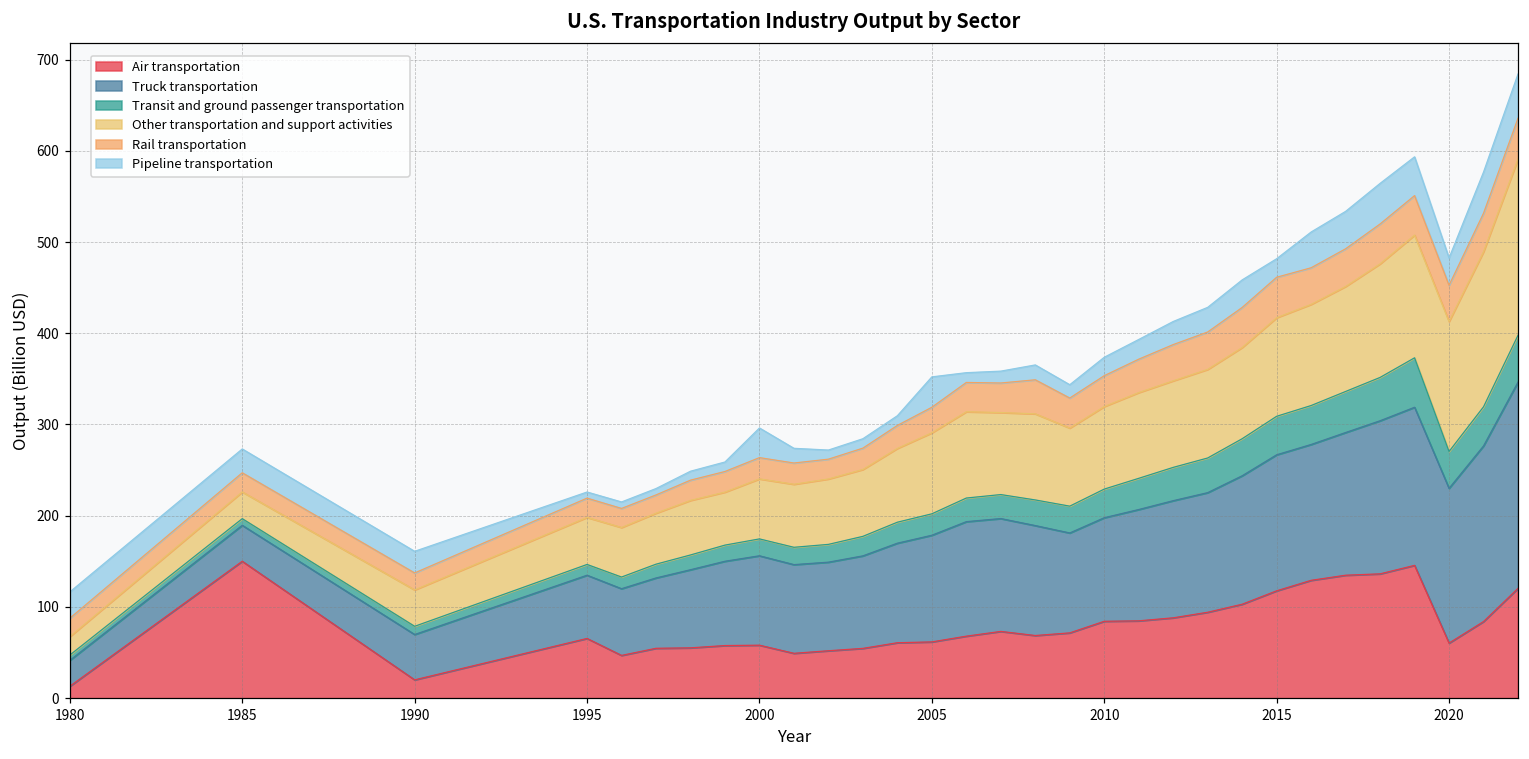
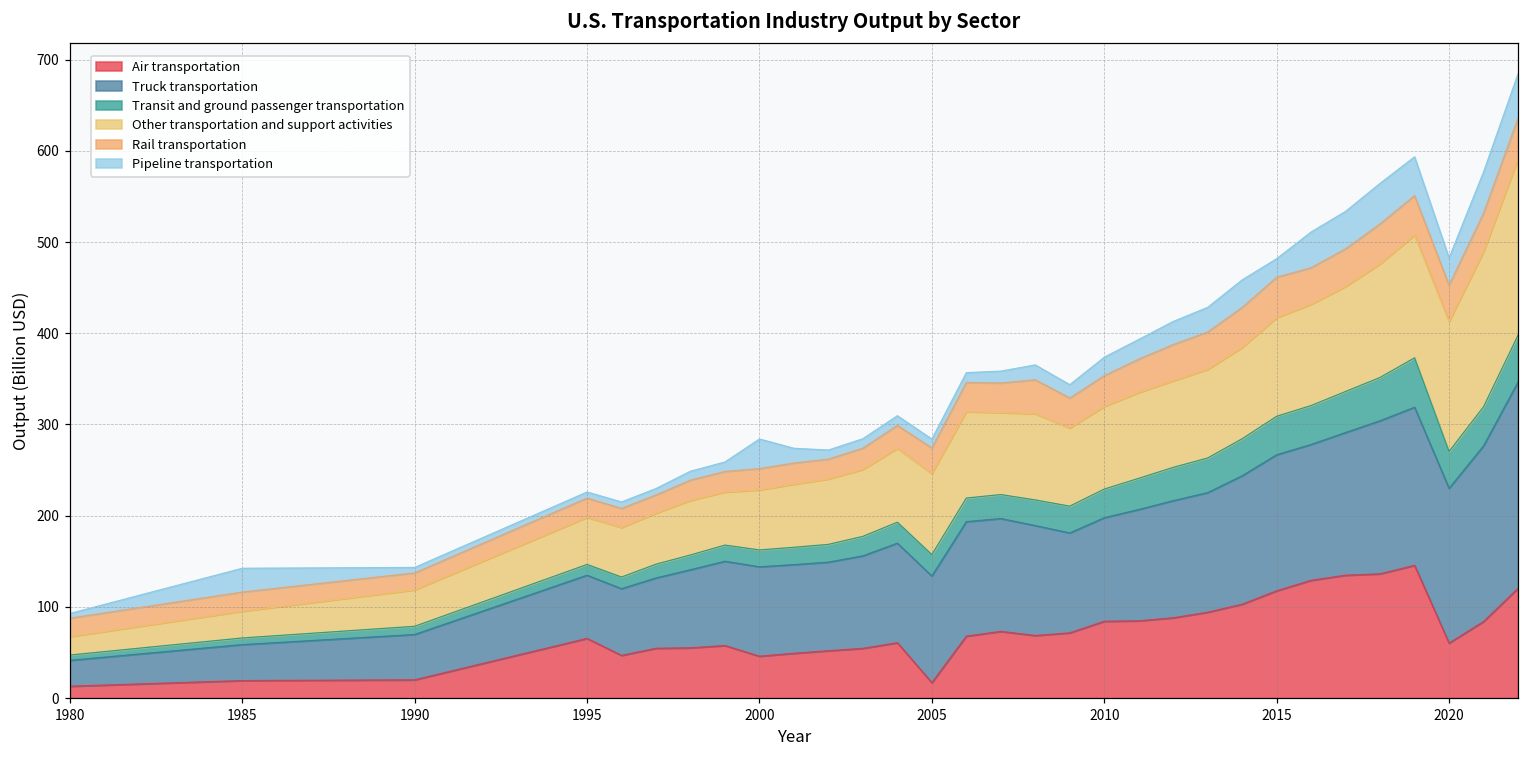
Pipeline transportation, 1980: 30 -> 10
Air transportation, 1985: 150 -> 20
Pipeline transportation, 1990: 20 -> 10
Air transportation, 2000: 60 -> 50
Air transportation, 2005: 60 -> 20
Pipeline transportation, 2005: 30 -> 10
